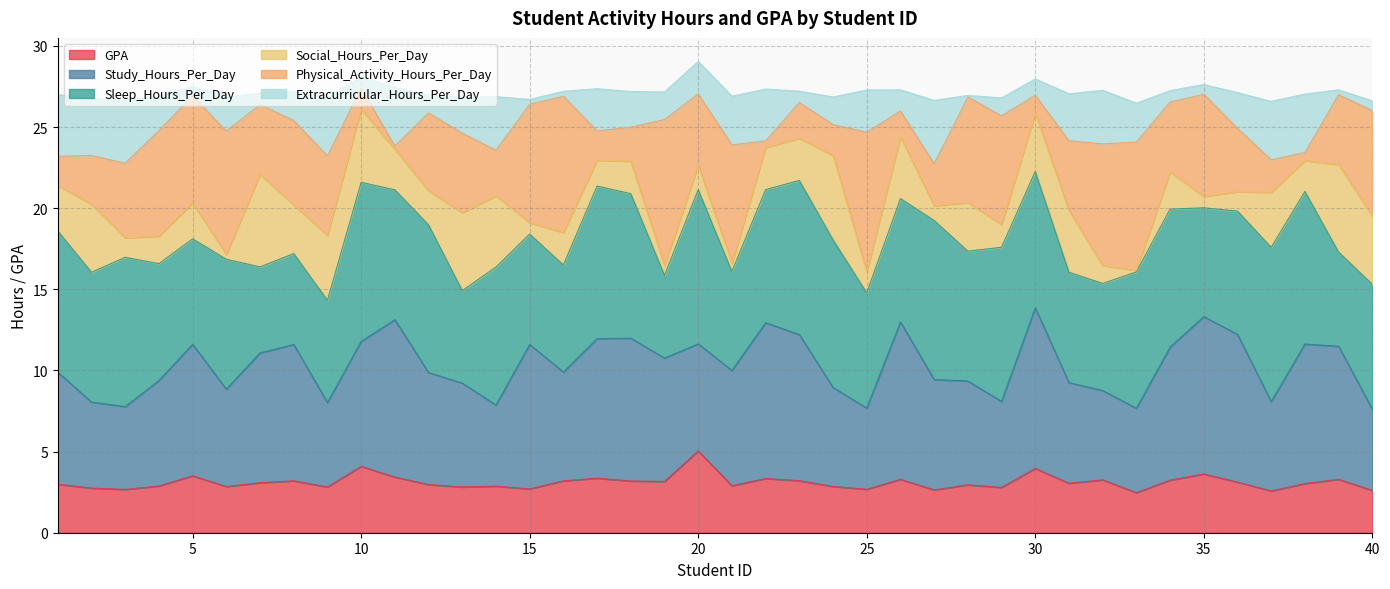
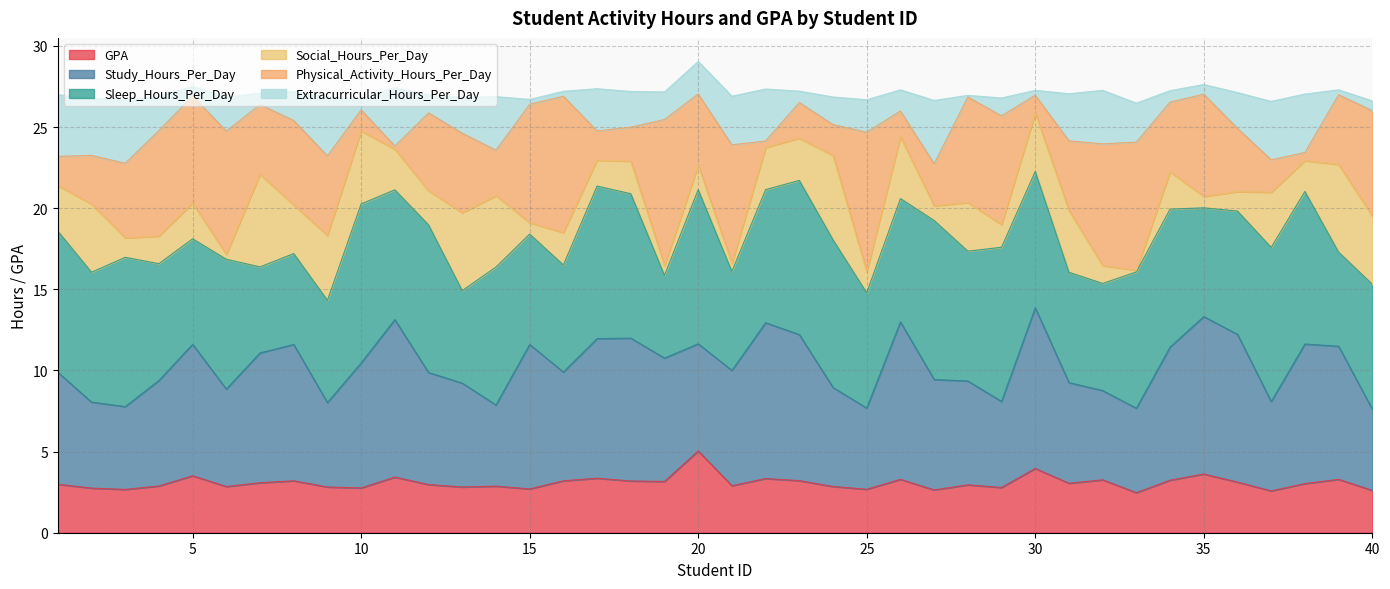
GPA, 10: 4.1 -> 2.8
Extracurricular_Hours_Per_Day, 25: 2.6 -> 2.0
Extracurricular_Hours_Per_Day, 30: 1.0 -> 0.3
